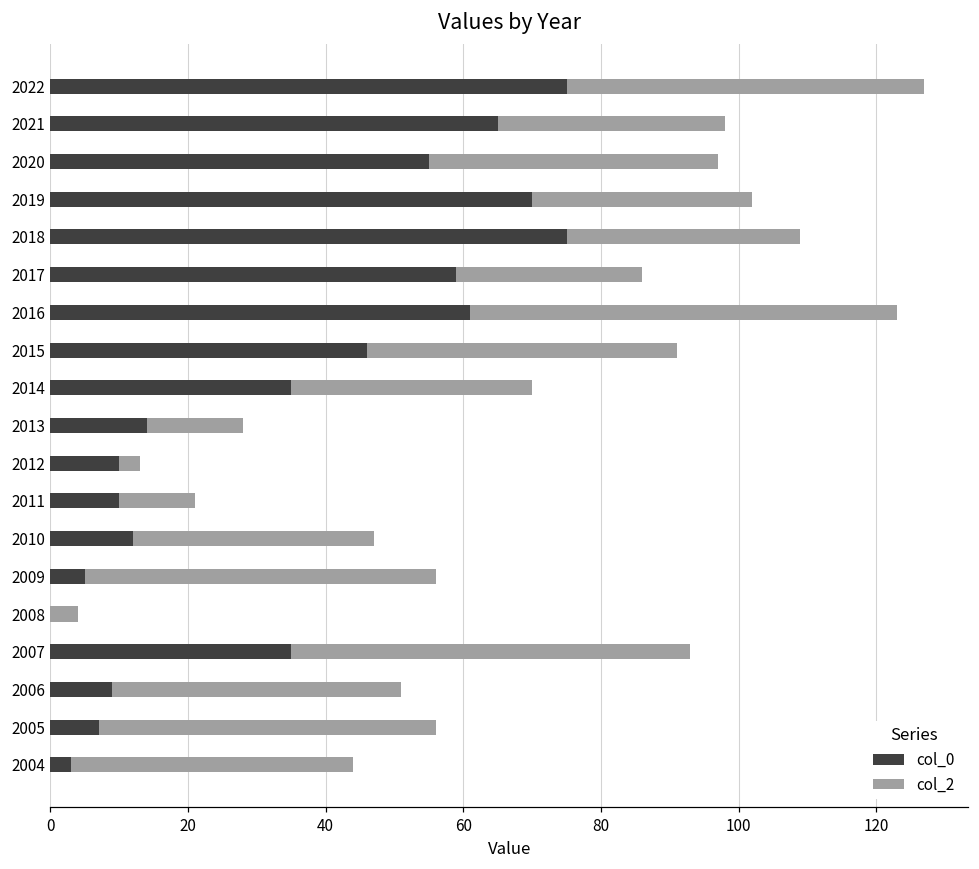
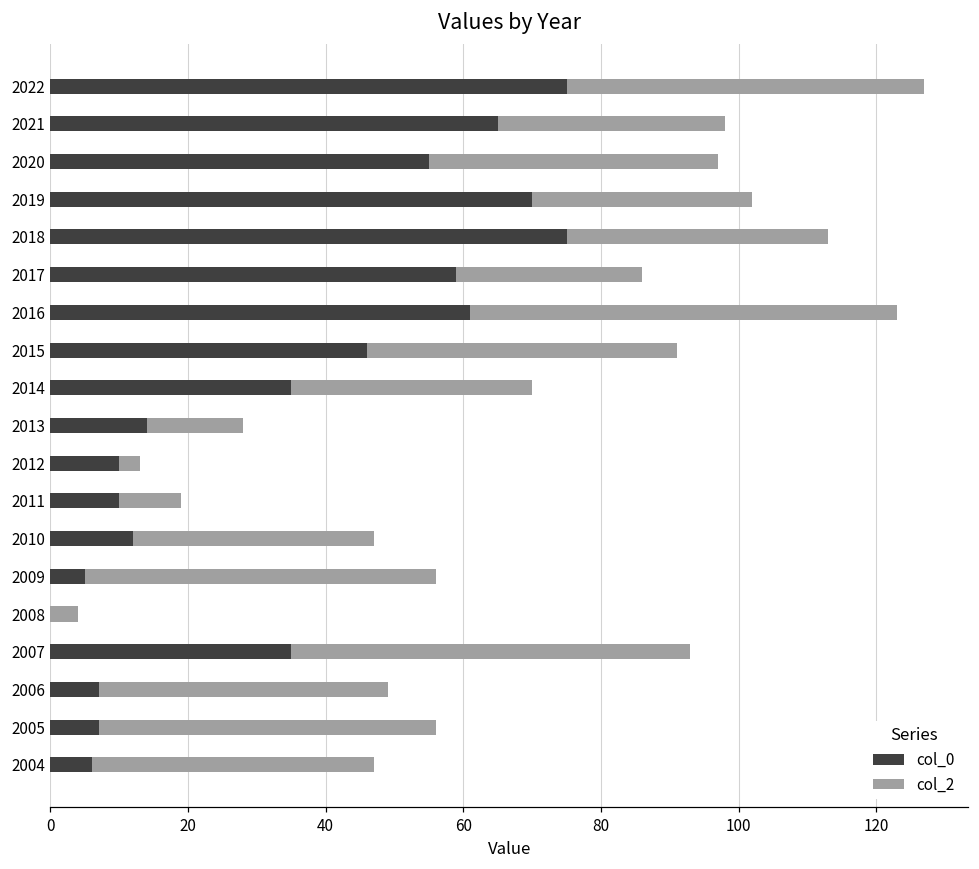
col_2, 2018: 34 -> 38
col_2, 2011: 11 -> 9
col_0, 2006: 9 -> 7
col_0, 2004: 3 -> 6
